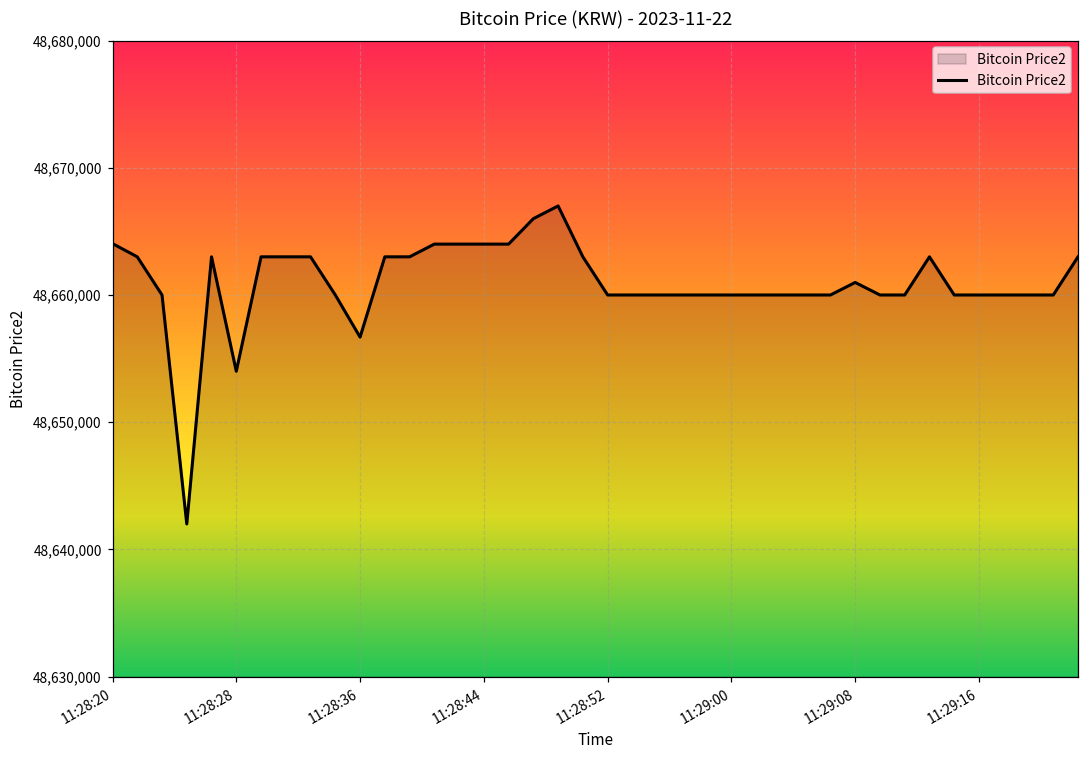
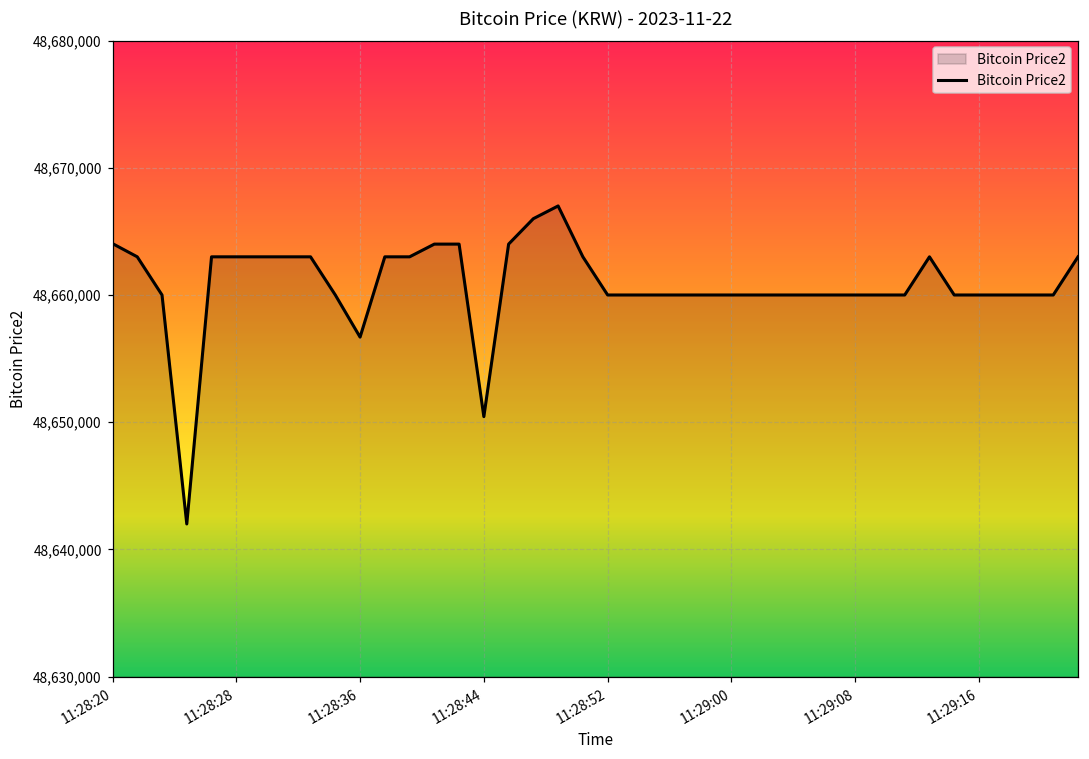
11:28:28: 48,654,000 -> 48,663,000
11:28:44: 48,664,000 -> 48,650,400
11:29:08: 48,661,000 -> 48,660,000
